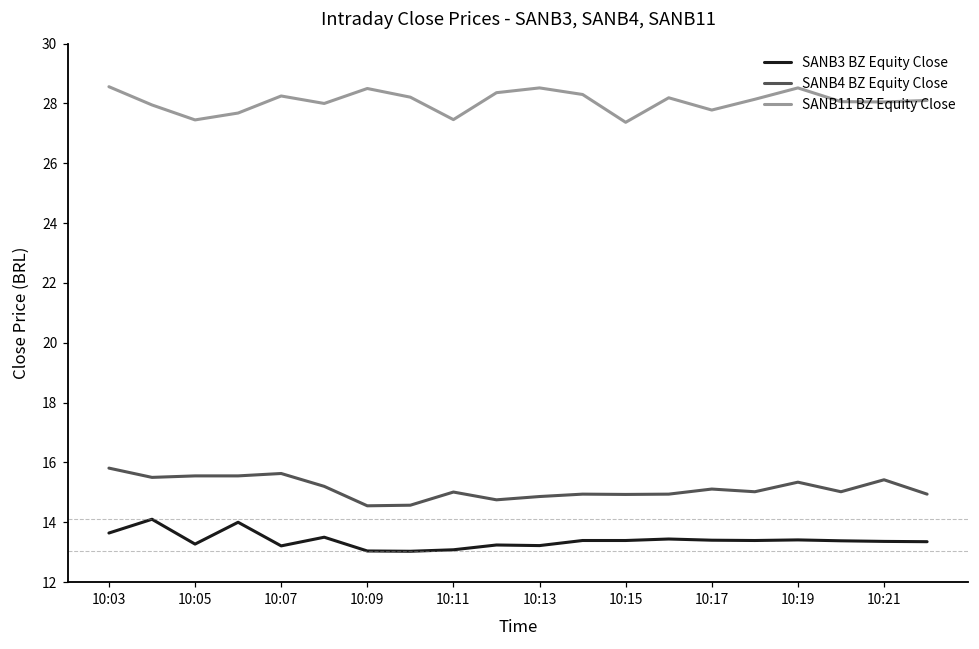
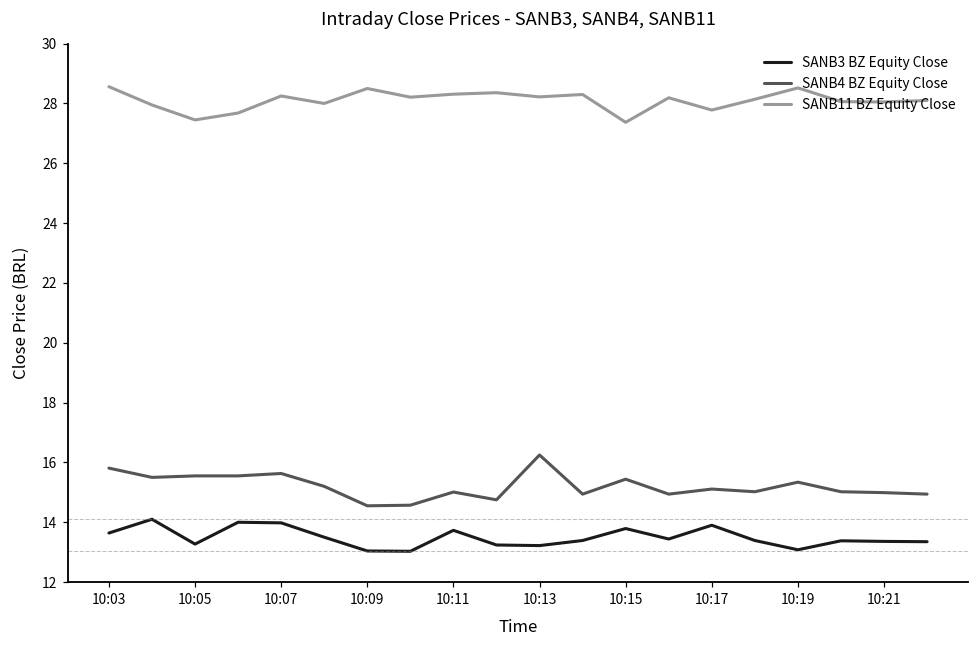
SANB3 BZ Equity Close, 10:07: 13.2 -> 14.0
SANB3 BZ Equity Close, 10:11: 13.1 -> 13.7
SANB11 BZ Equity Close, 10:11: 27.5 -> 28.3
SANB4 BZ Equity Close, 10:13: 14.9 -> 16.3
SANB11 BZ Equity Close, 10:13: 28.5 -> 28.2
SANB3 BZ Equity Close, 10:15: 13.4 -> 13.8
SANB4 BZ Equity Close, 10:15: 14.9 -> 15.4
SANB3 BZ Equity Close, 10:17: 13.4 -> 13.9
SANB3 BZ Equity Close, 10:19: 13.4 -> 13.1
SANB4 BZ Equity Close, 10:21: 15.4 -> 15.0
